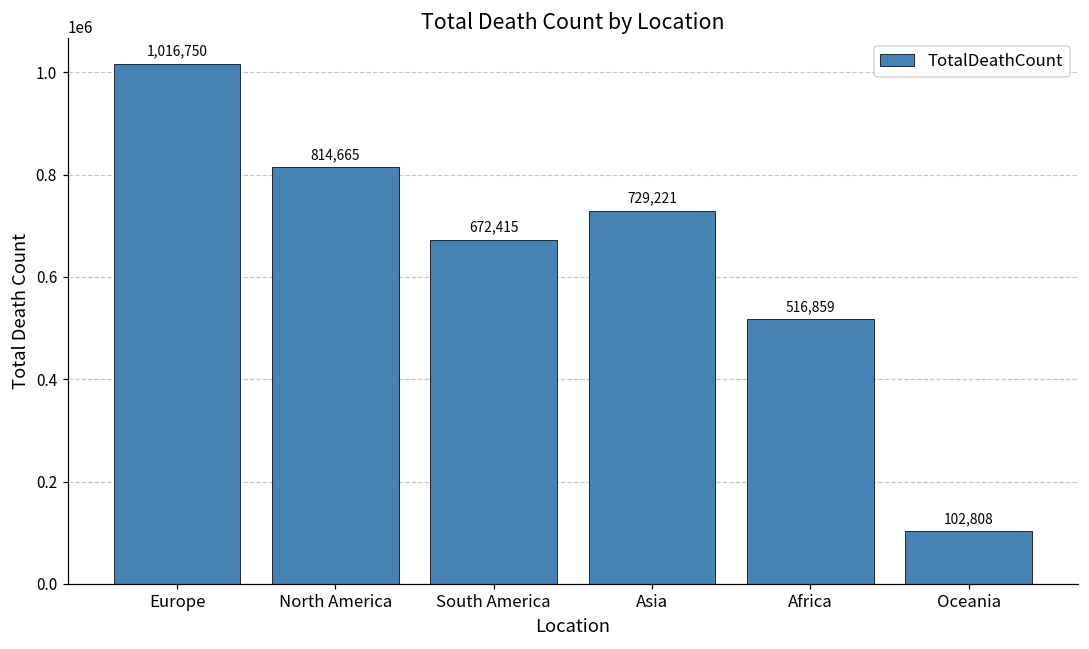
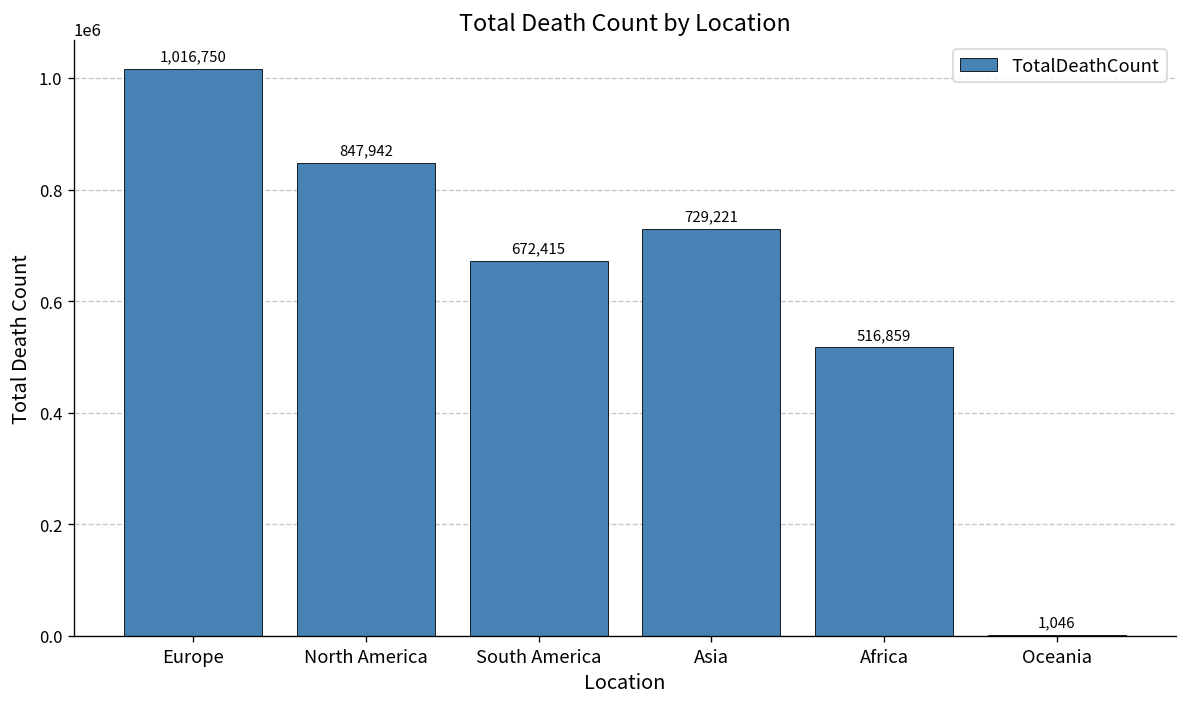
North America: 814,665 -> 847,942
Oceania: 102,808 -> 1,046
